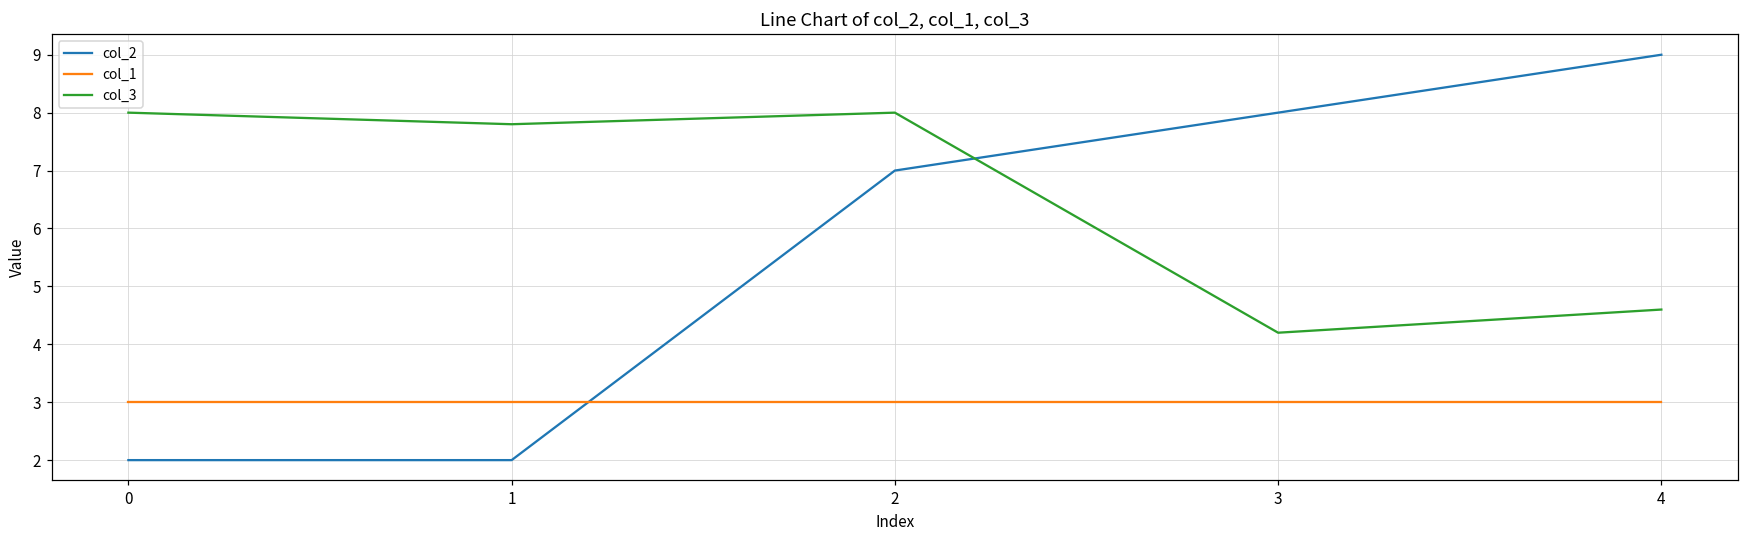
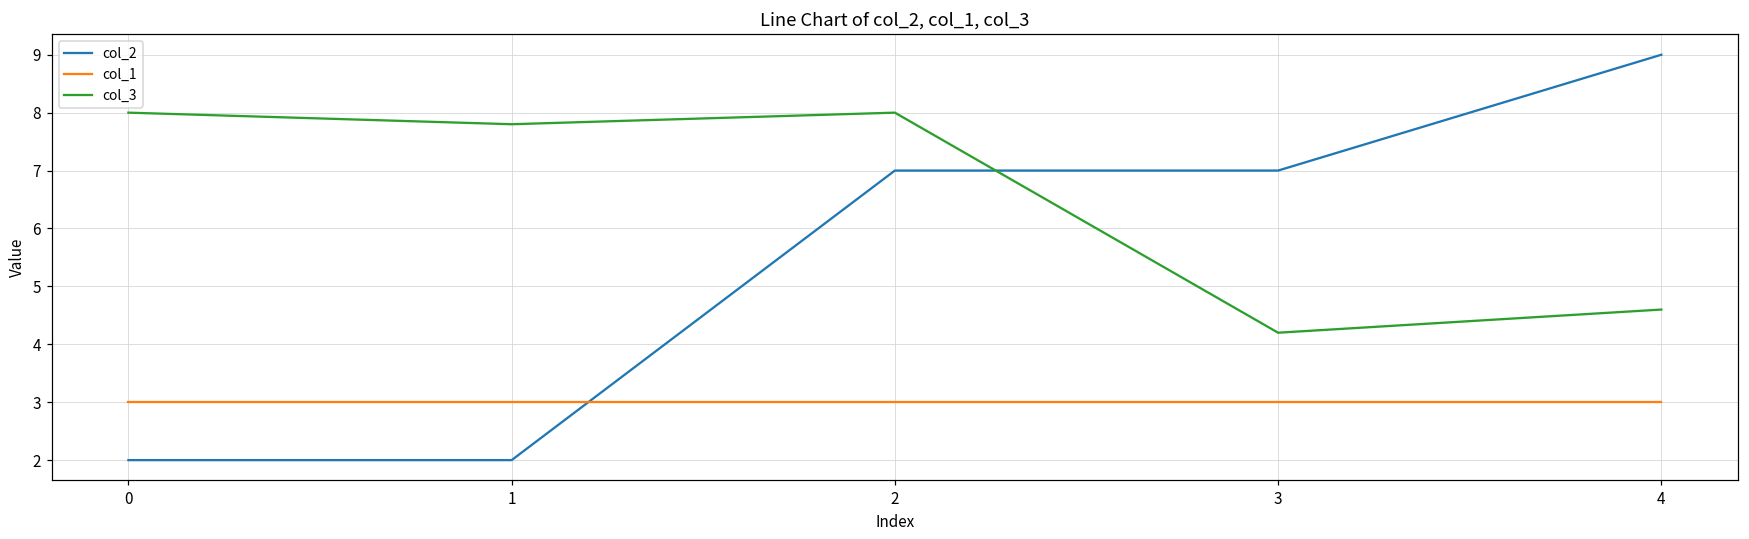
col_2, 3: 8 -> 7
